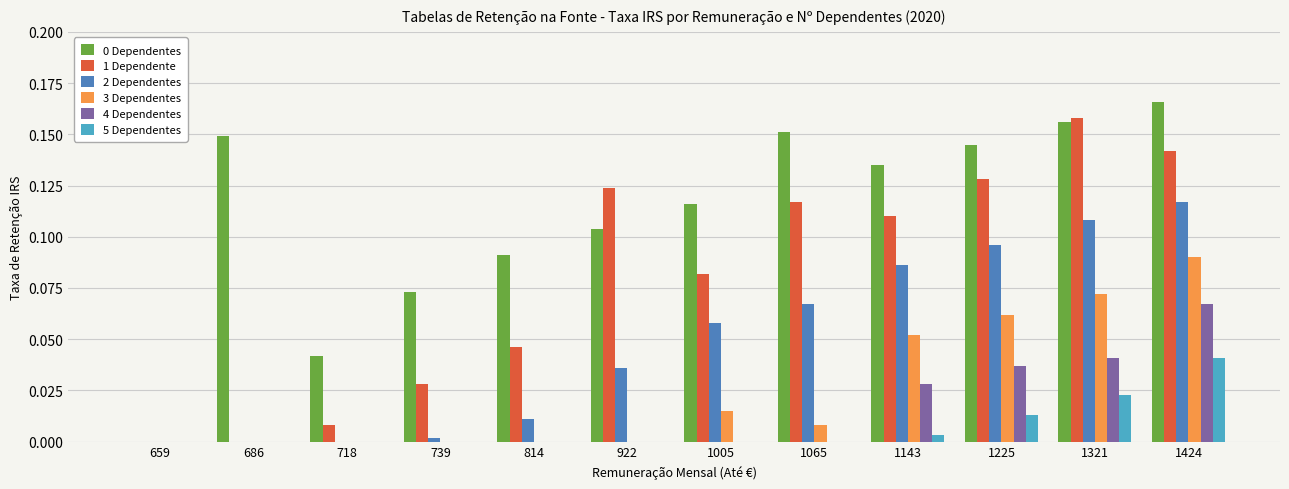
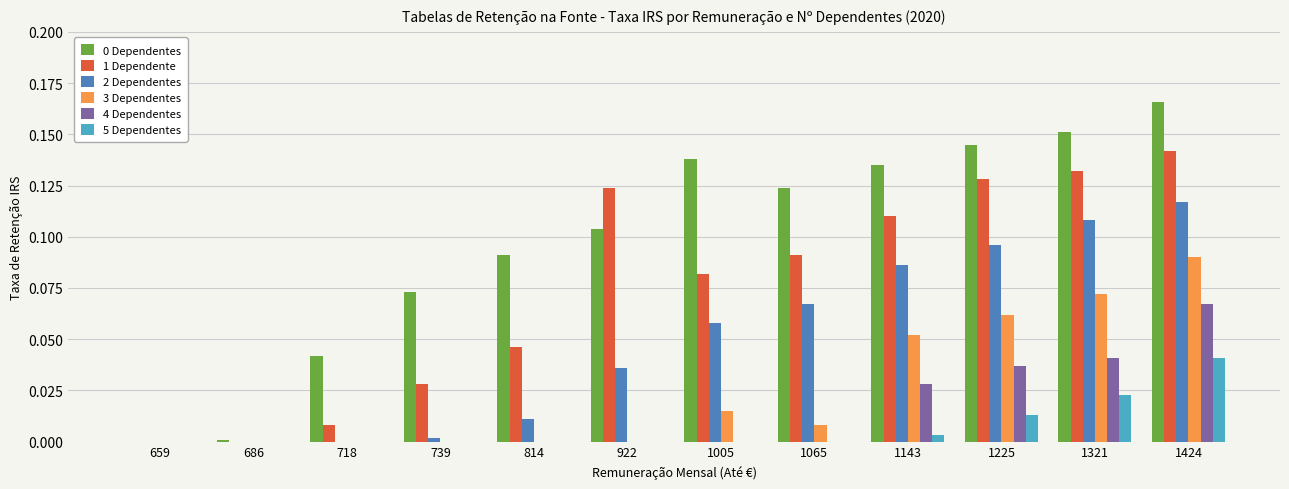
0 Dependentes, 686: 0.149 -> 0.001
0 Dependentes, 1005: 0.116 -> 0.138
0 Dependentes, 1065: 0.151 -> 0.124
1 Dependente, 1065: 0.117 -> 0.091
0 Dependentes, 1321: 0.156 -> 0.151
1 Dependente, 1321: 0.158 -> 0.132
